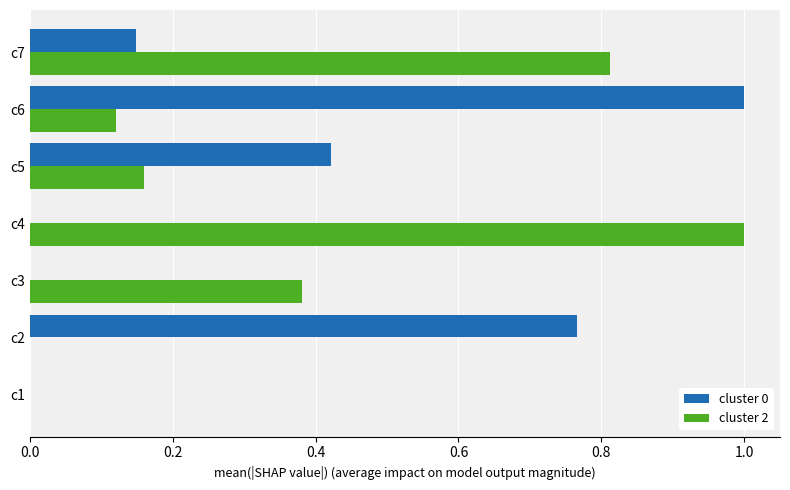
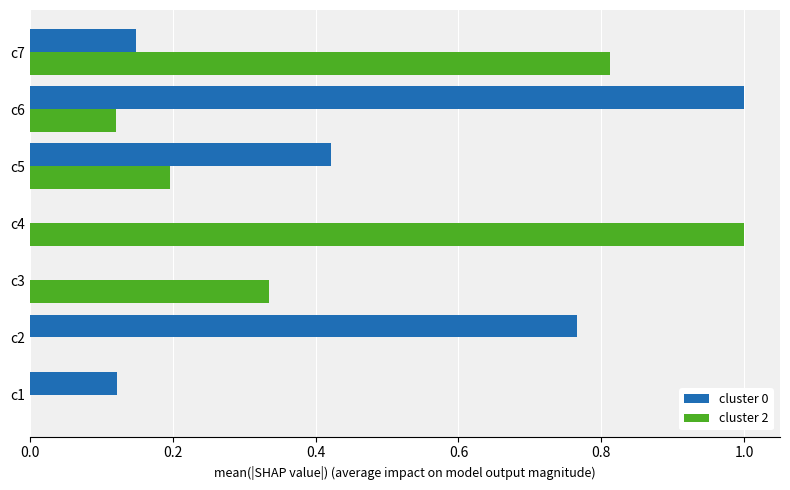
cluster 2, c5: 0.16 -> 0.20
cluster 2, c3: 0.38 -> 0.33
cluster 0, c1: 0.00 -> 0.12
